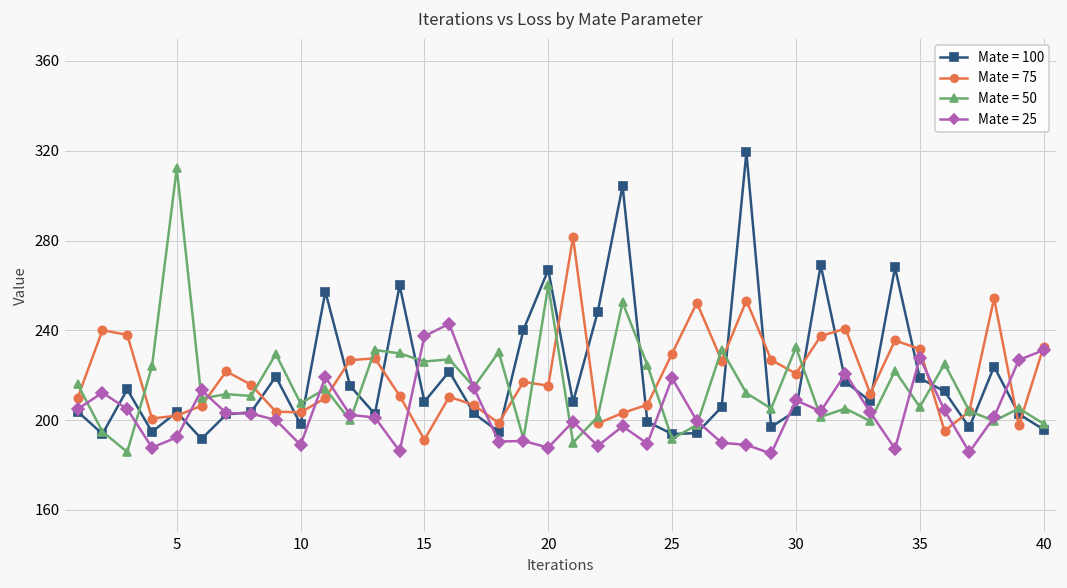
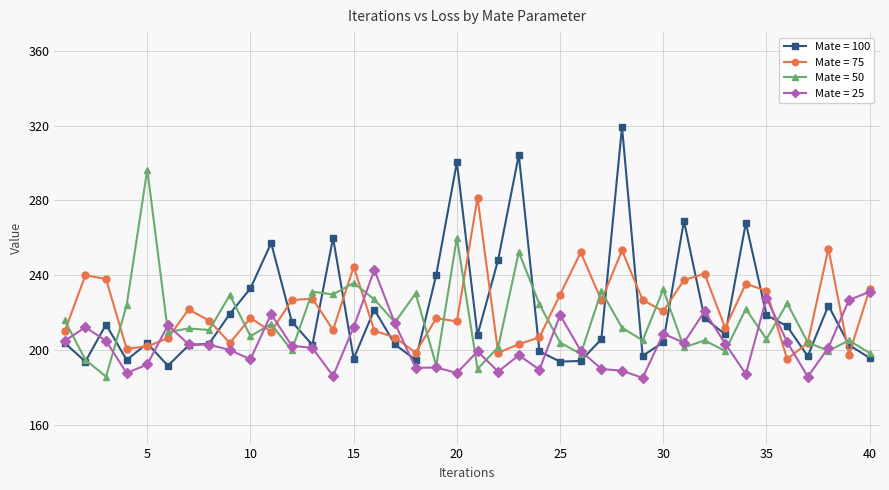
Mate = 50, 5: 312 -> 297
Mate = 100, 10: 198 -> 233
Mate = 75, 10: 203 -> 217
Mate = 25, 10: 189 -> 195
Mate = 100, 15: 208 -> 195
Mate = 75, 15: 191 -> 245
Mate = 50, 15: 226 -> 236
Mate = 25, 15: 237 -> 212
Mate = 100, 20: 267 -> 300
Mate = 50, 25: 192 -> 204
